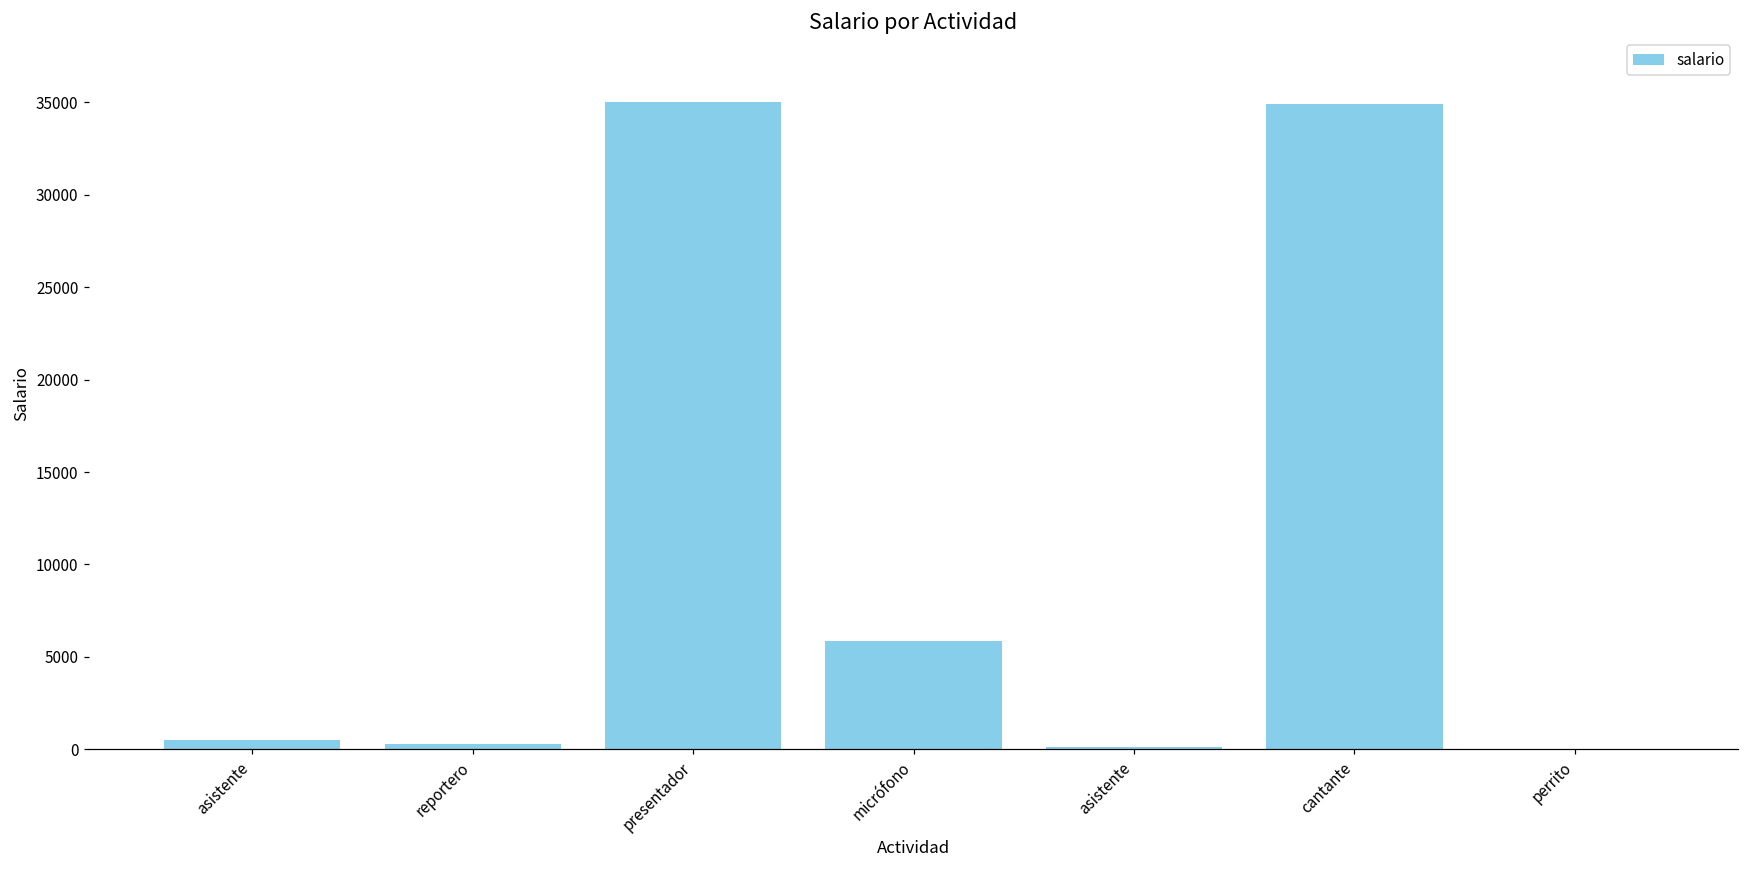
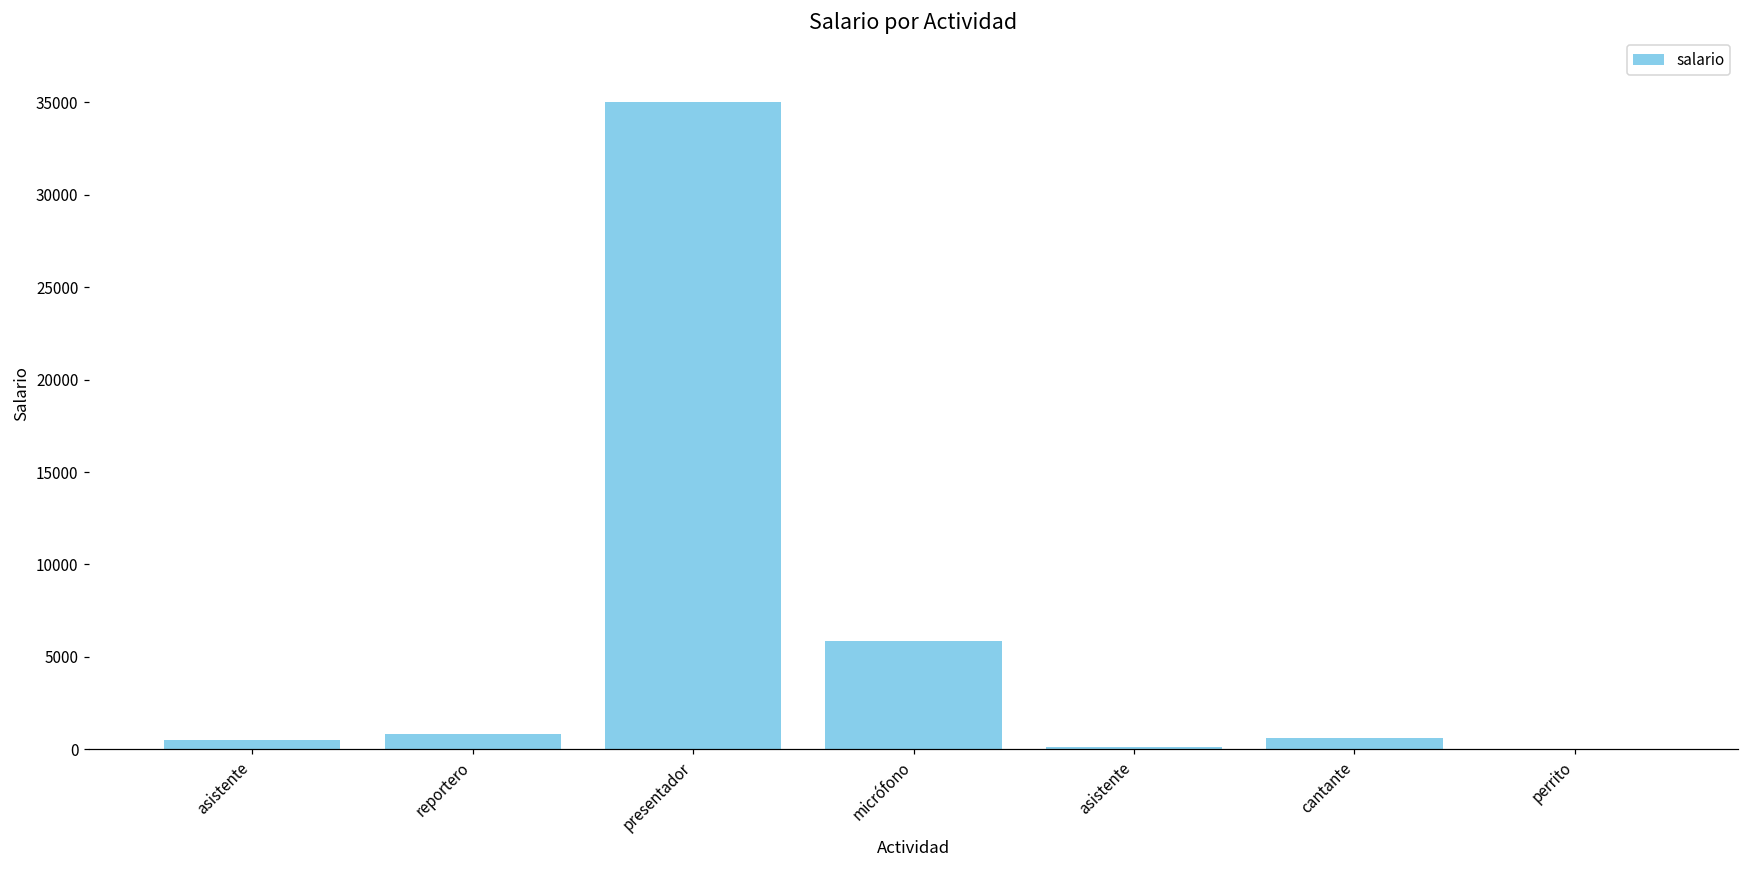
reportero: 300 -> 800
cantante: 34900 -> 600
